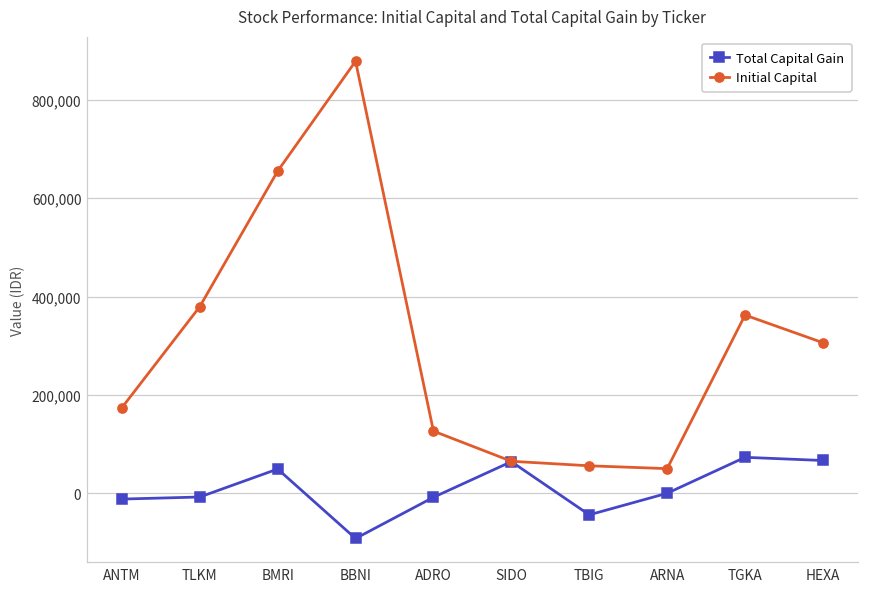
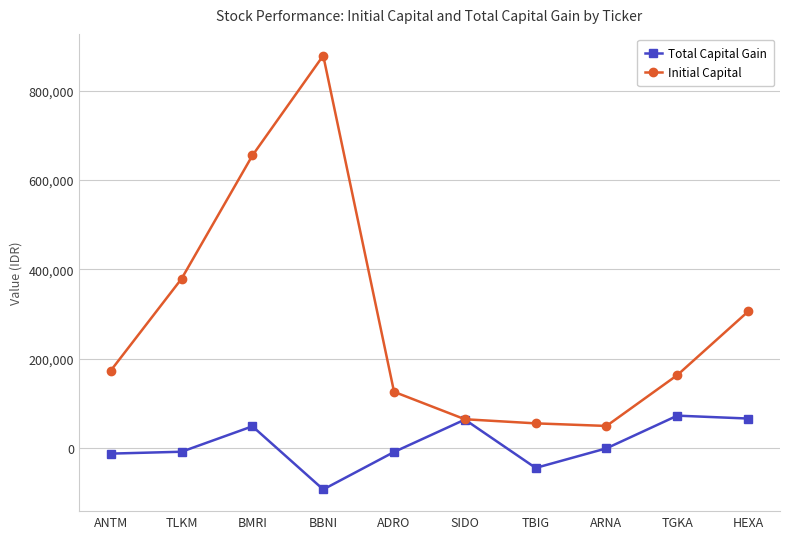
Initial Capital, TGKA: 360,000 -> 160,000
